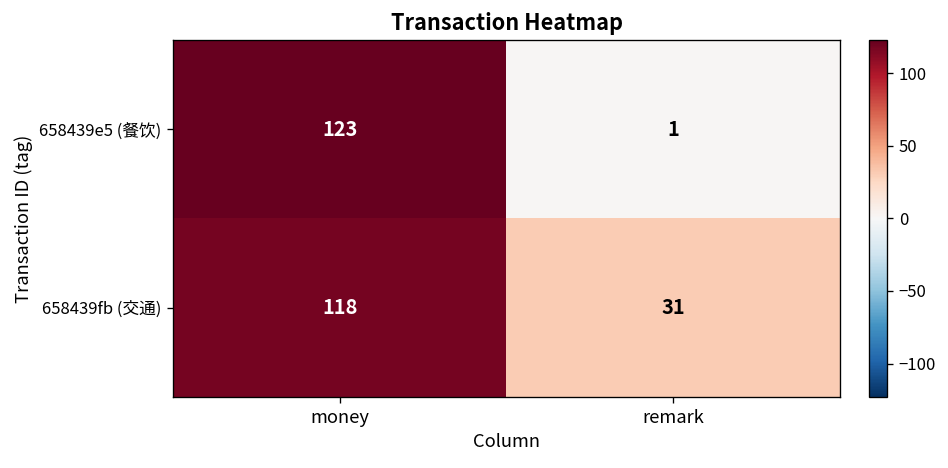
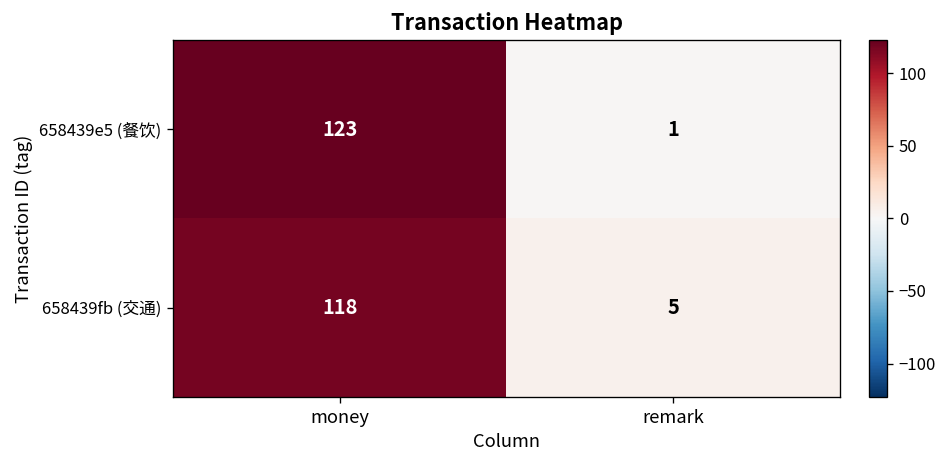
658439fb (交通), remark: 31 -> 5
